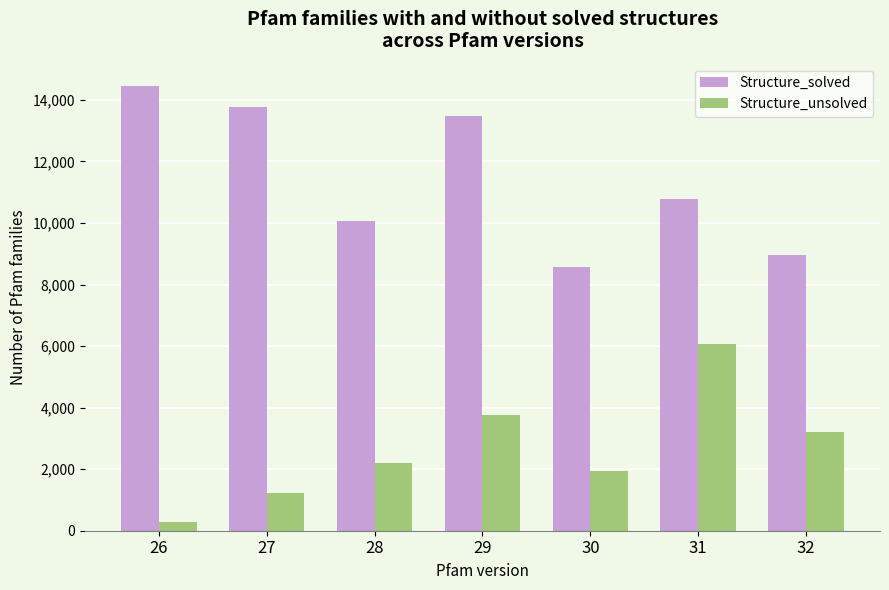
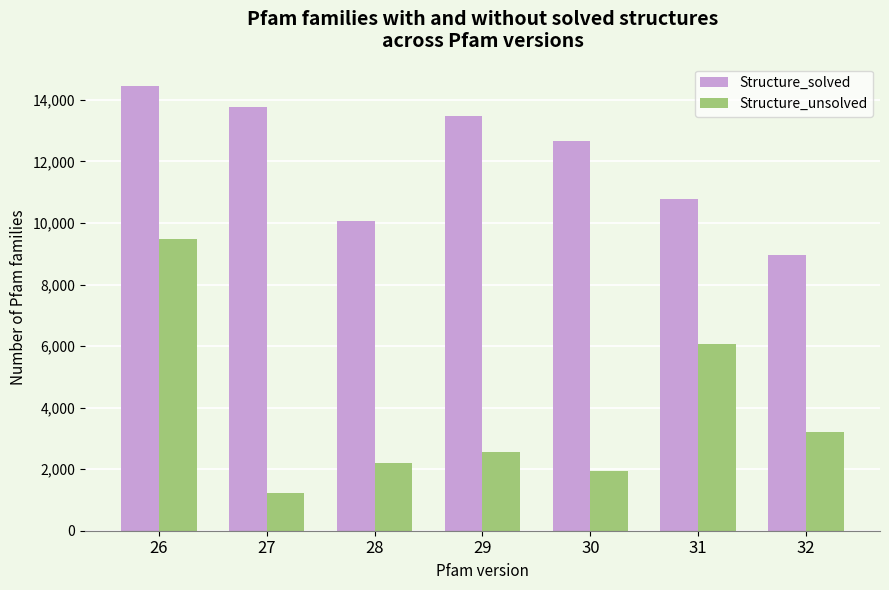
Structure_unsolved, 26: 300 -> 9,500
Structure_unsolved, 29: 3,800 -> 2,600
Structure_solved, 30: 8,600 -> 12,700
